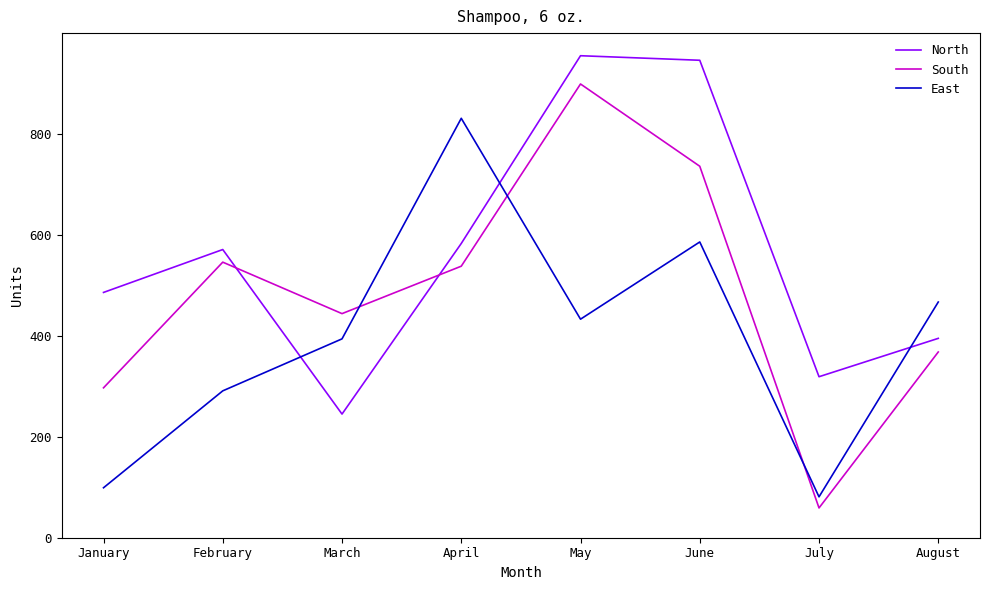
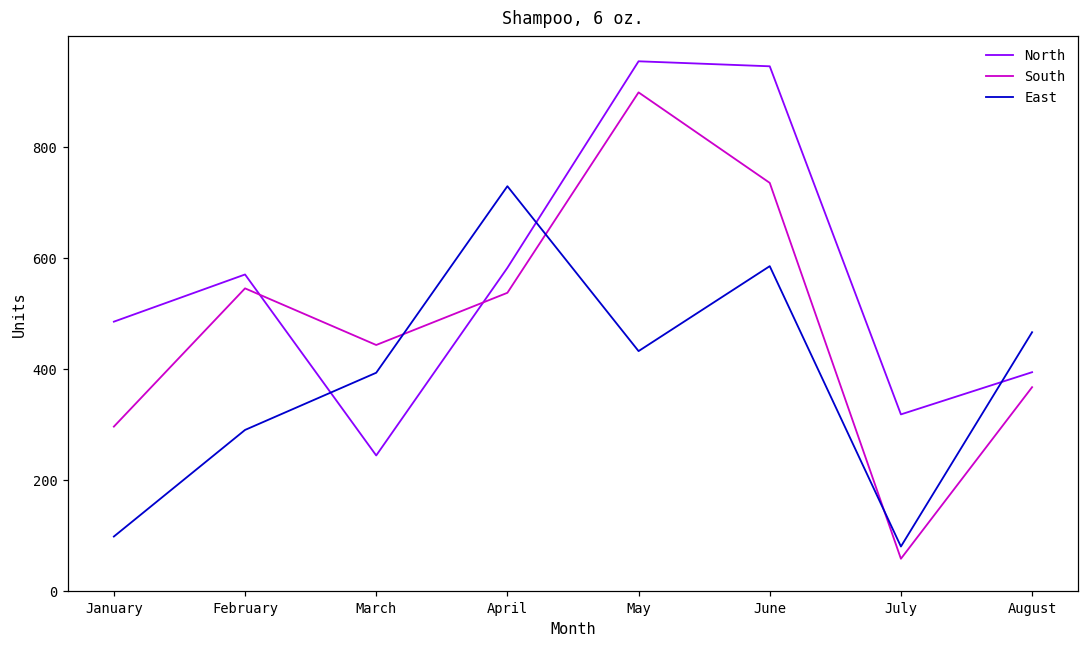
East, April: 830 -> 730
